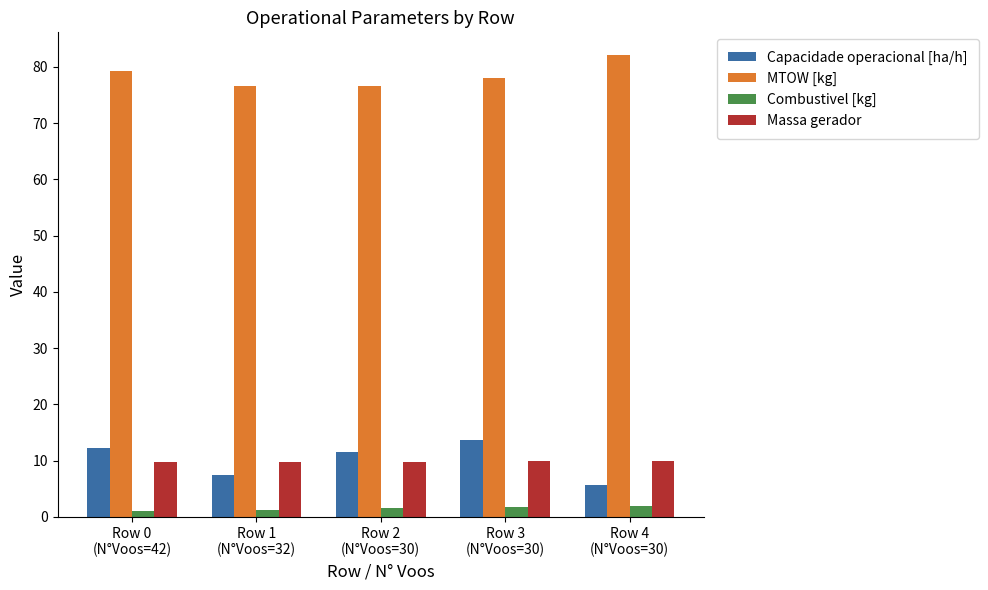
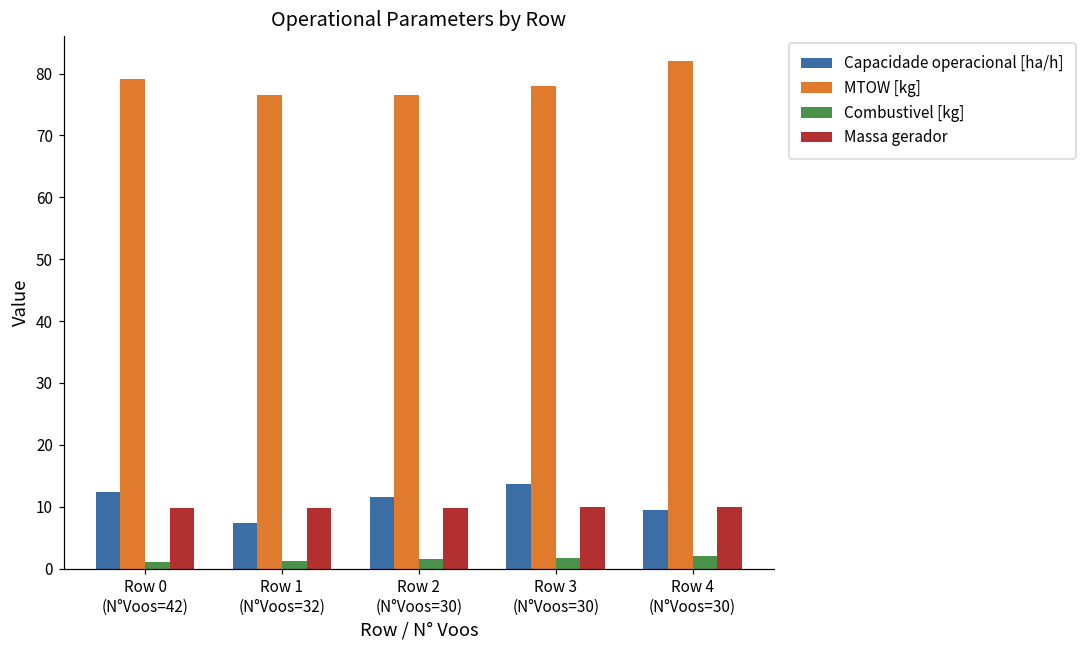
Capacidade operacional [ha/h], Row 4 (N°Voos=30): 6 -> 9
